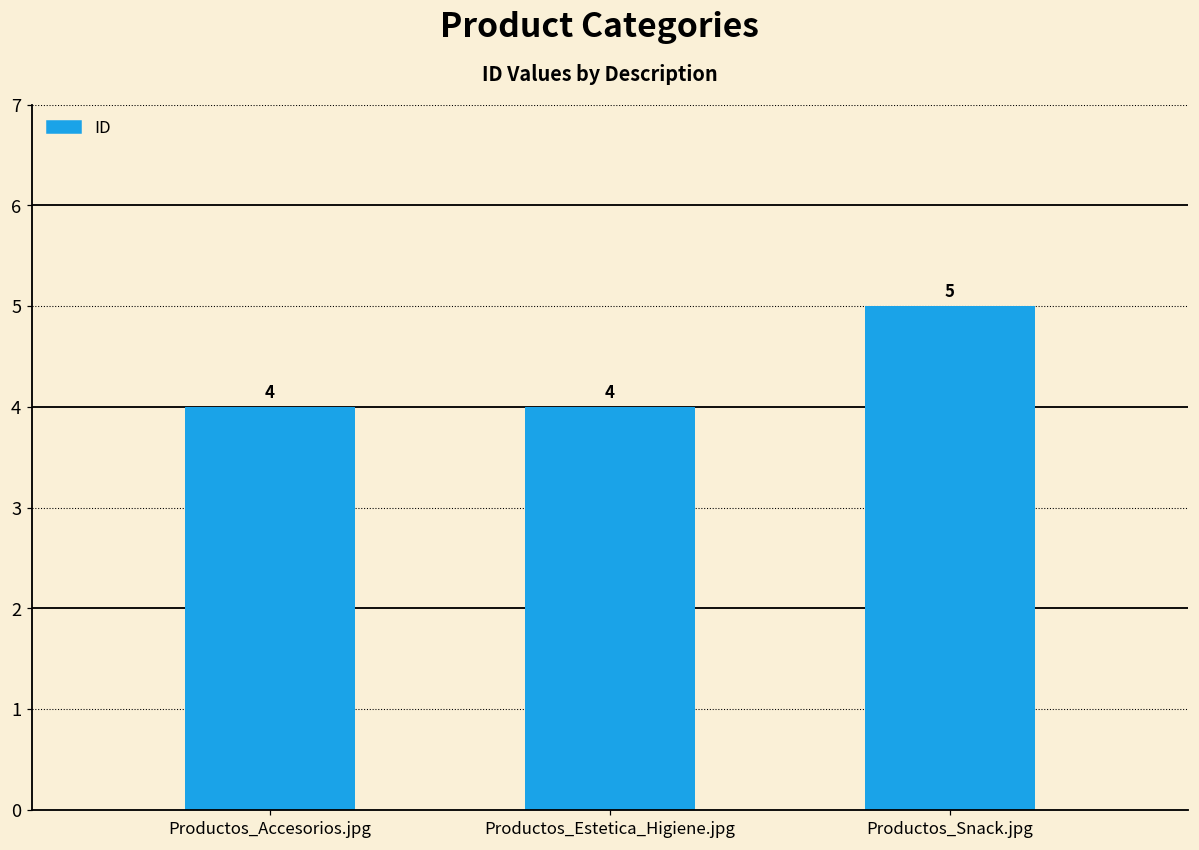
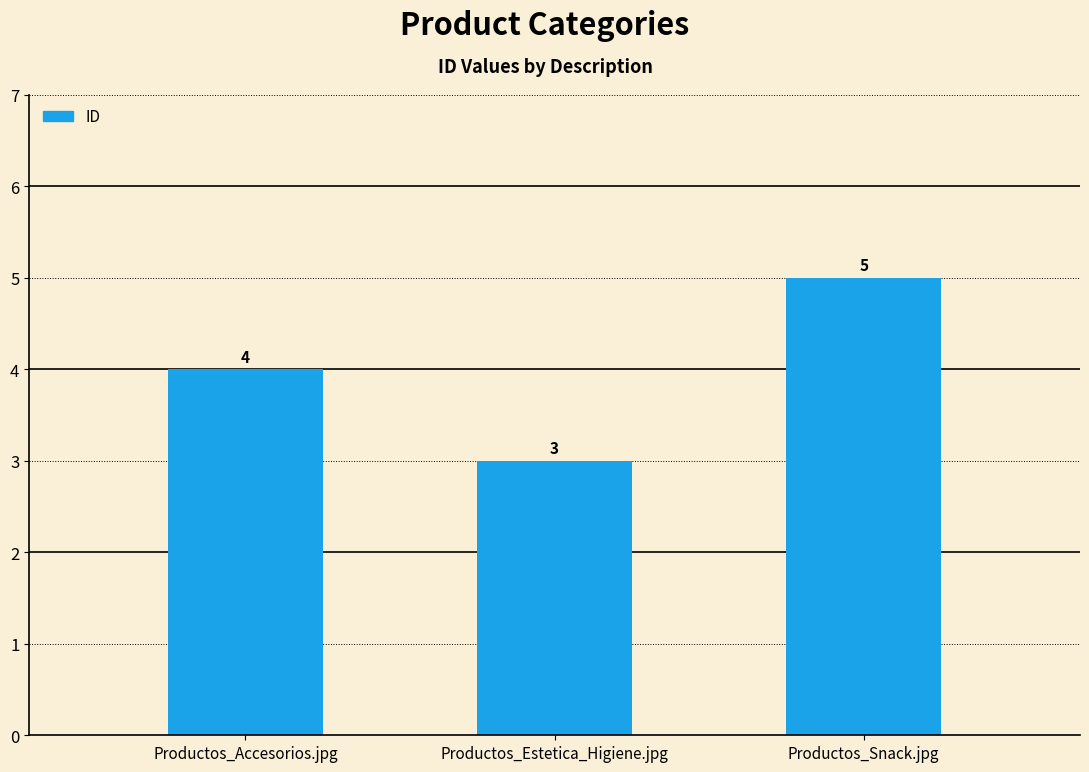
Productos_Estetica_Higiene.jpg: 4 -> 3
